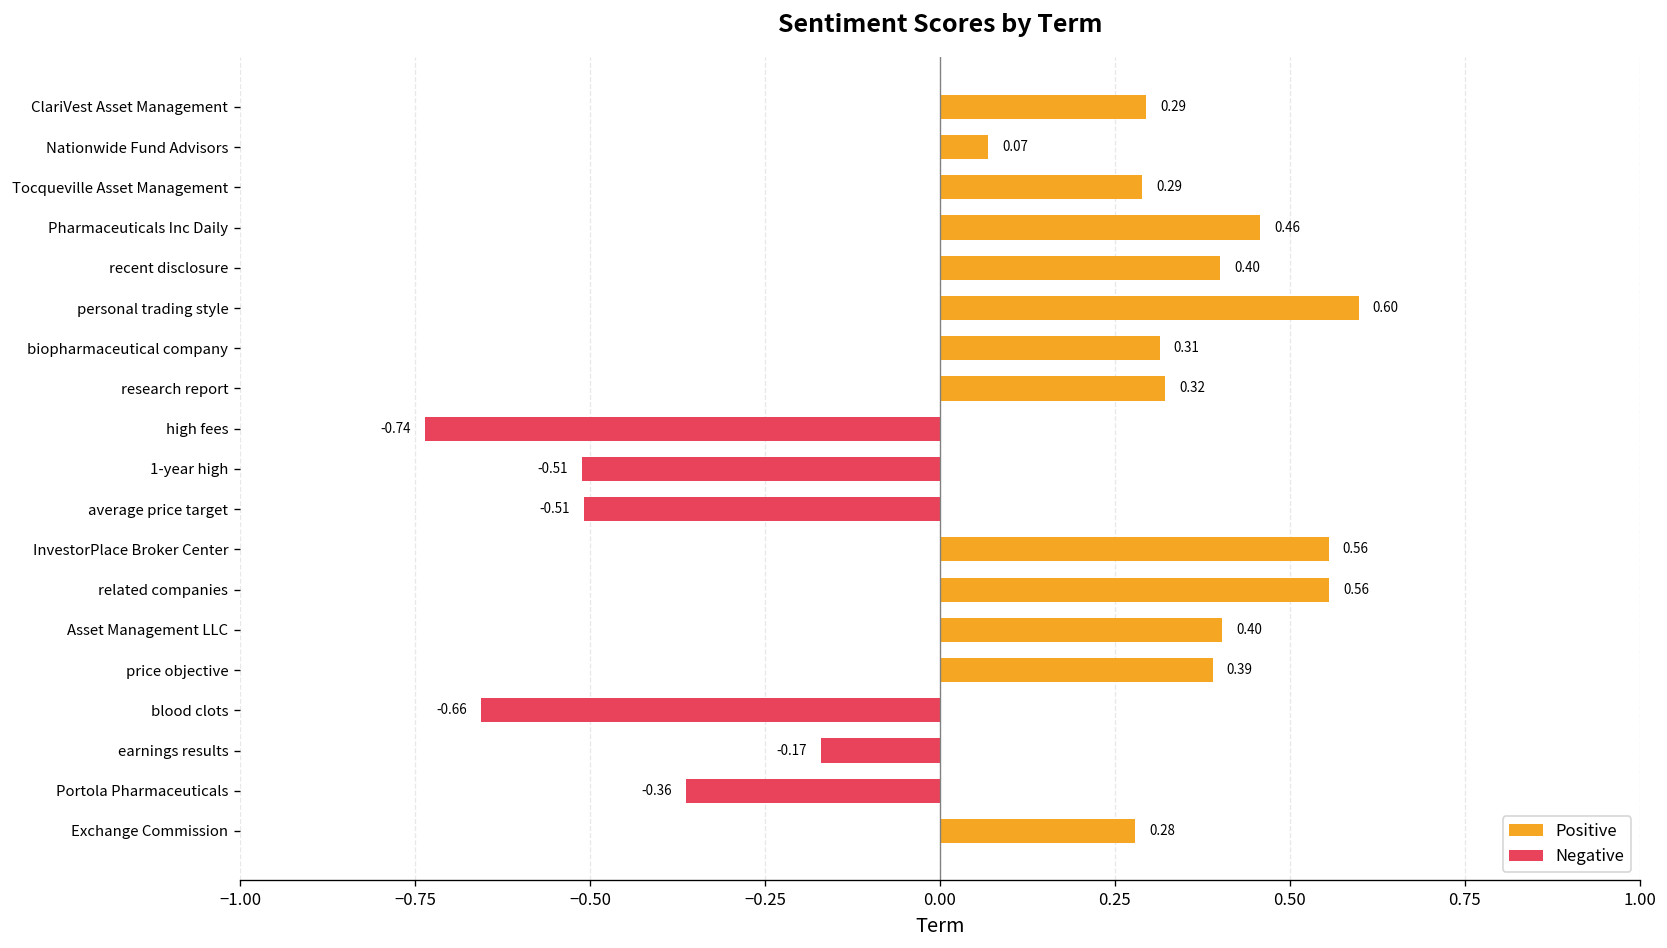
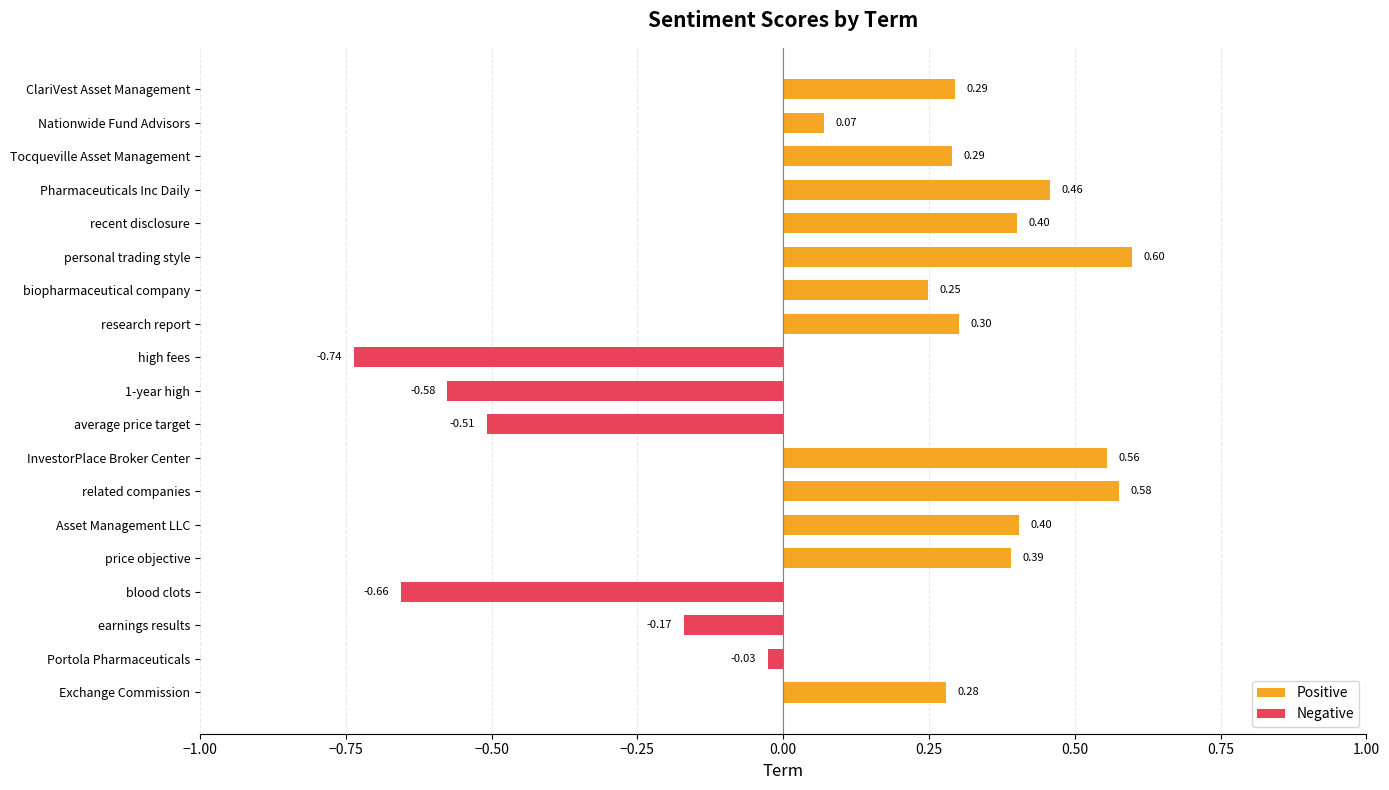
biopharmaceutical company: 0.31 -> 0.25
research report: 0.32 -> 0.30
1-year high: -0.51 -> -0.58
related companies: 0.56 -> 0.58
Portola Pharmaceuticals: -0.36 -> -0.03
